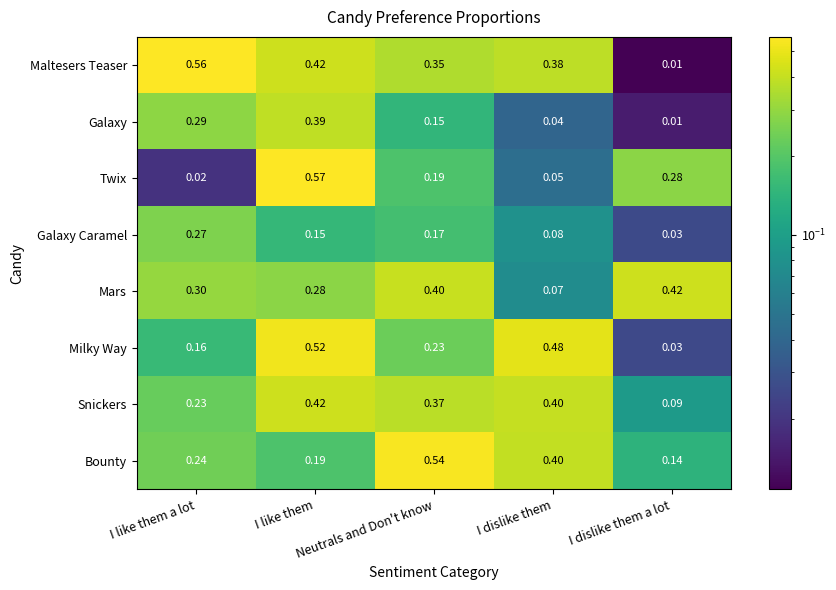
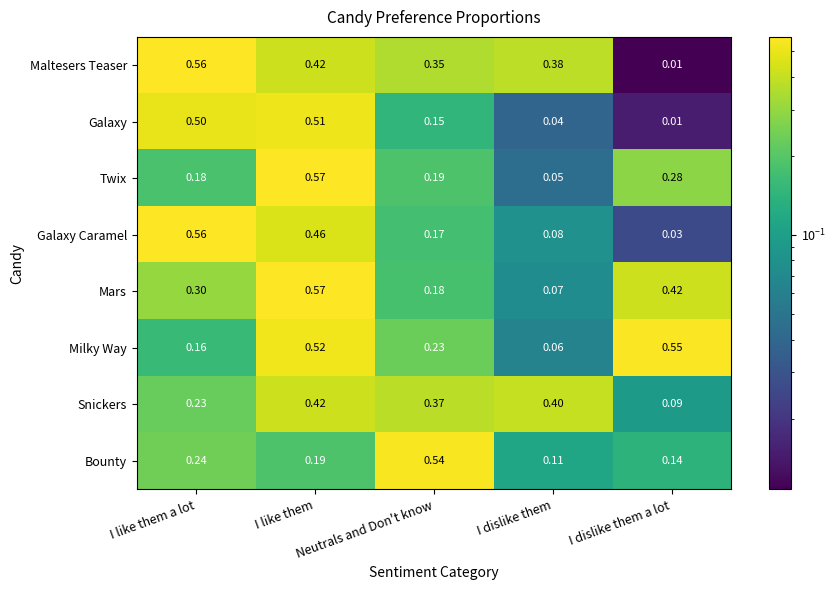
Galaxy, I like them a lot: 0.29 -> 0.50
Galaxy, I like them: 0.39 -> 0.51
Twix, I like them a lot: 0.02 -> 0.18
Galaxy Caramel, I like them a lot: 0.27 -> 0.56
Galaxy Caramel, I like them: 0.15 -> 0.46
Mars, I like them: 0.28 -> 0.57
Mars, Neutrals and Don't know: 0.40 -> 0.18
Milky Way, I dislike them: 0.48 -> 0.06
Milky Way, I dislike them a lot: 0.03 -> 0.55
Bounty, I dislike them: 0.40 -> 0.11
